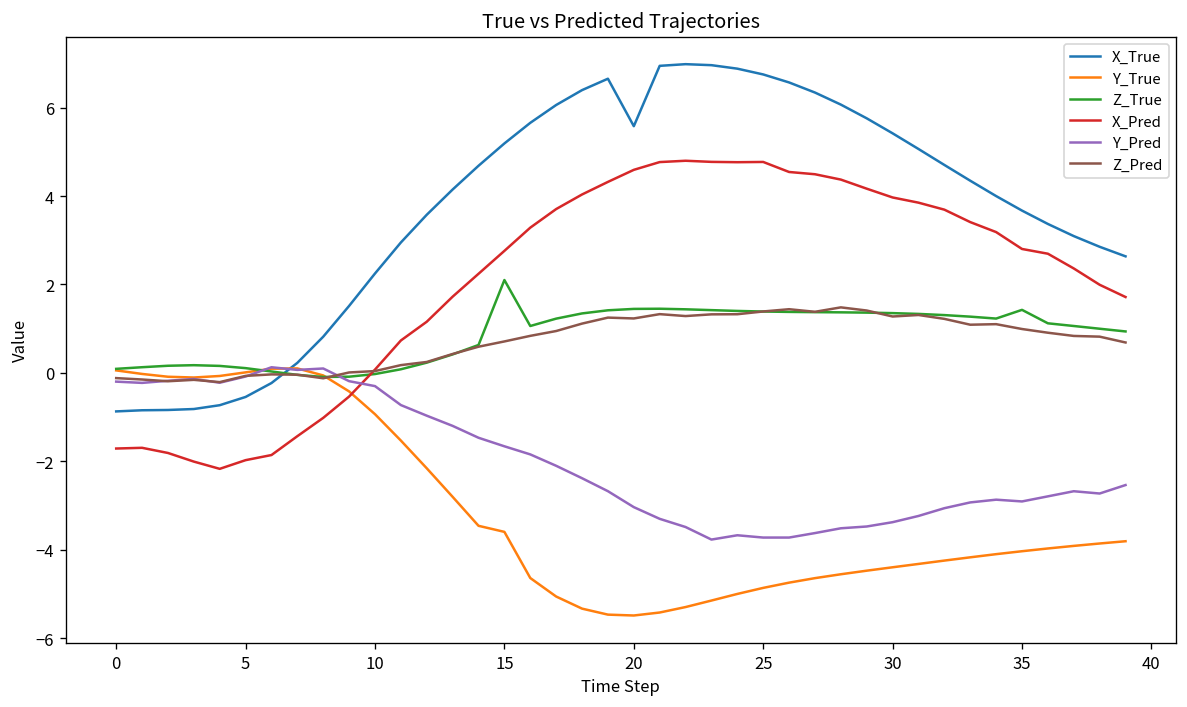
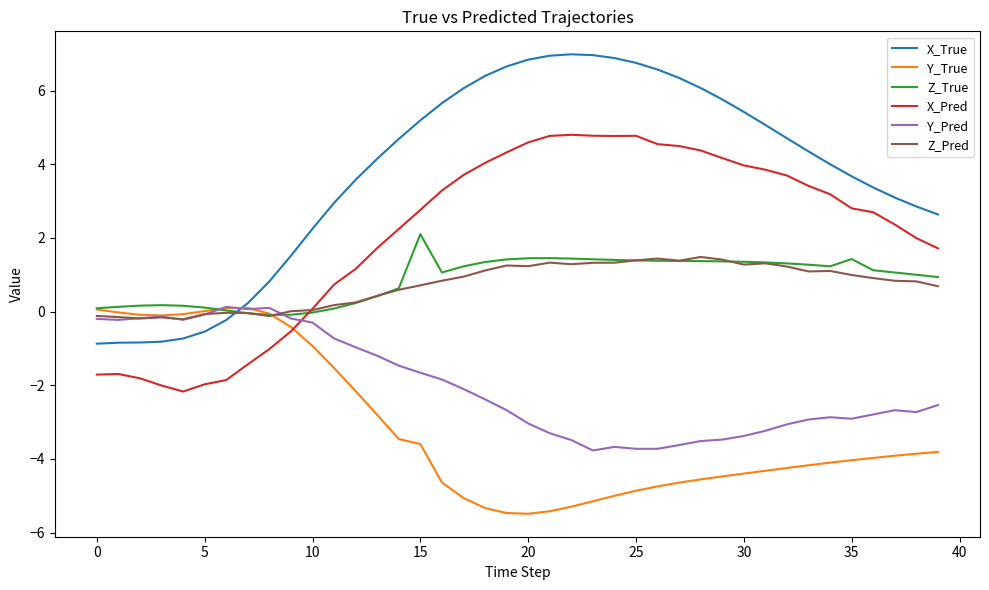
X_True, 20: 5.6 -> 6.8
